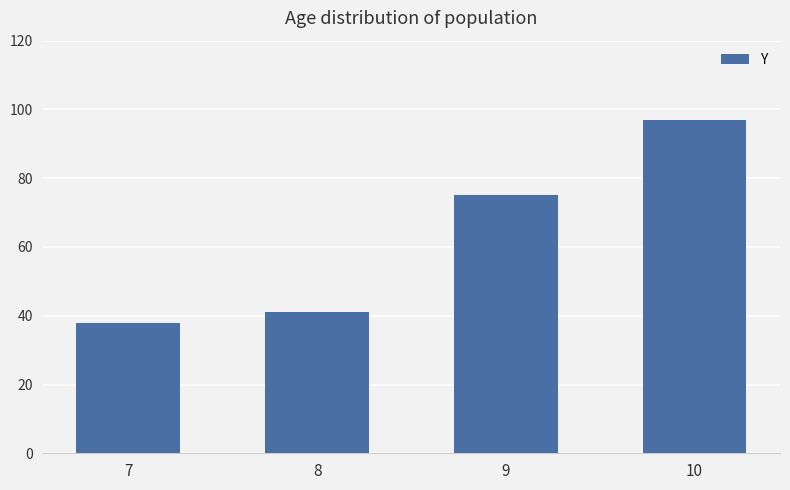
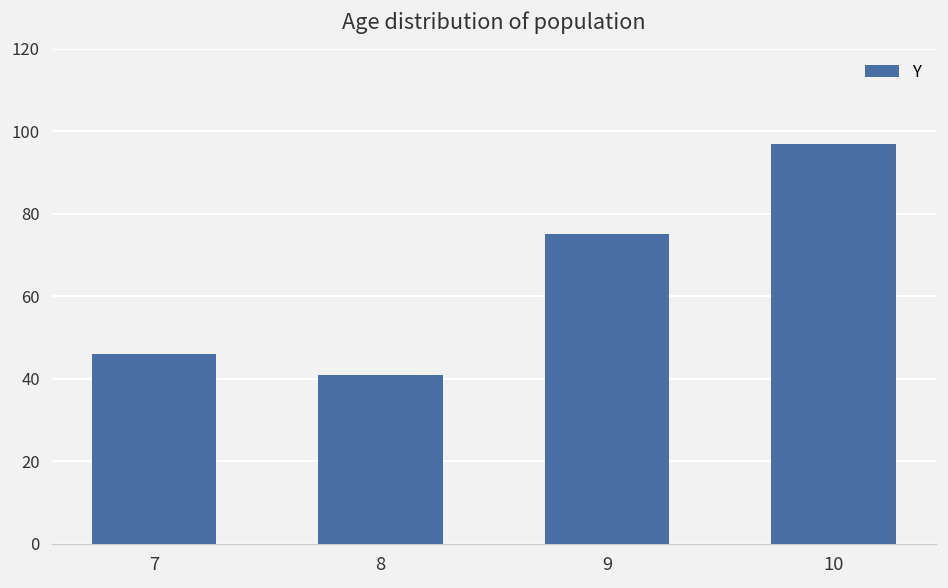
7: 38 -> 46
